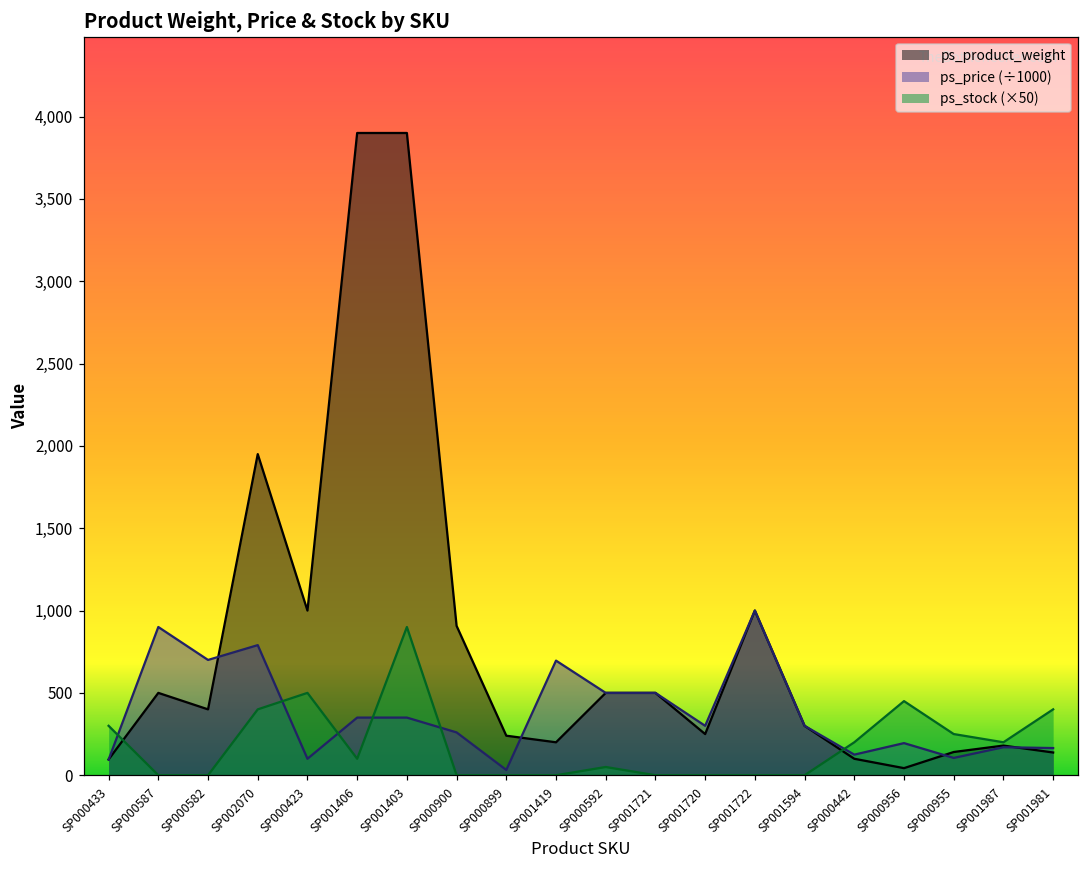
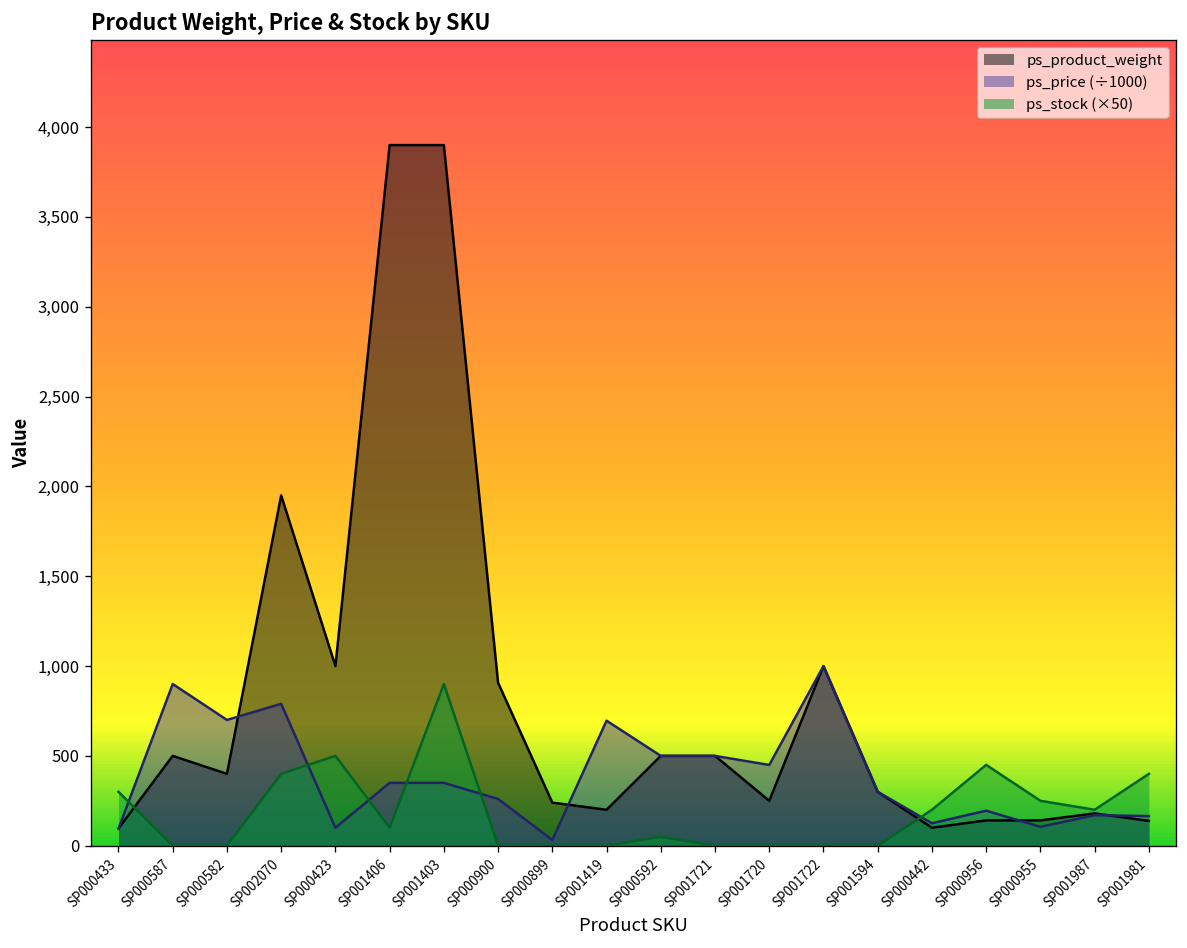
ps_price (÷1000), SP001720: 300 -> 450
ps_product_weight, SP000956: 40 -> 140
